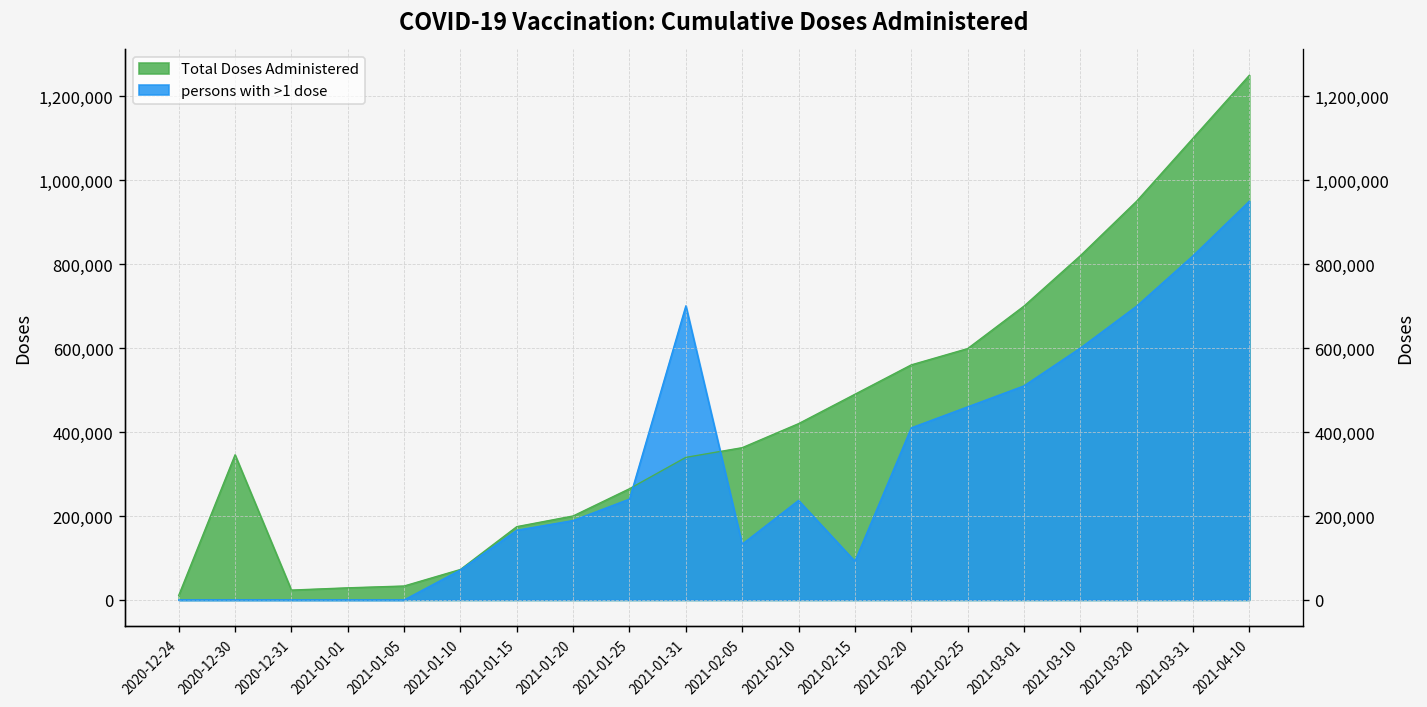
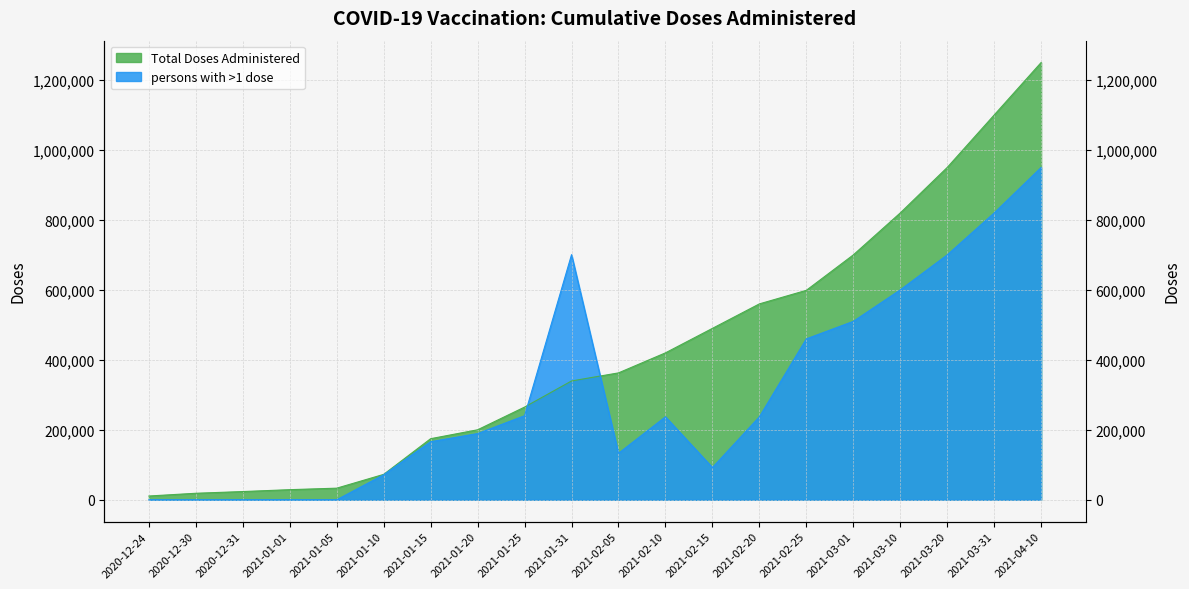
Total Doses Administered, 2020-12-30: 350,000 -> 20,000
persons with >1 dose, 2021-02-20: 410,000 -> 240,000
